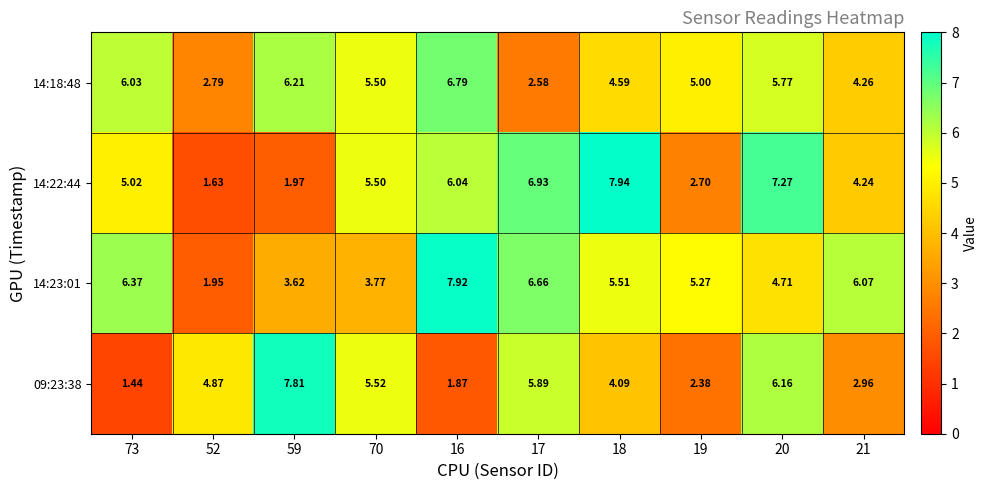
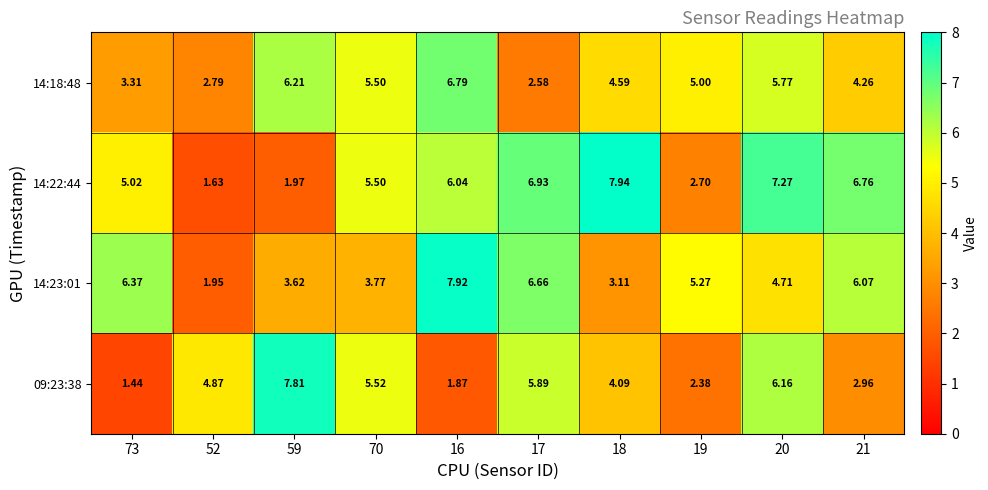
14:18:48, 73: 6.03 -> 3.31
14:22:44, 21: 4.24 -> 6.76
14:23:01, 18: 5.51 -> 3.11
